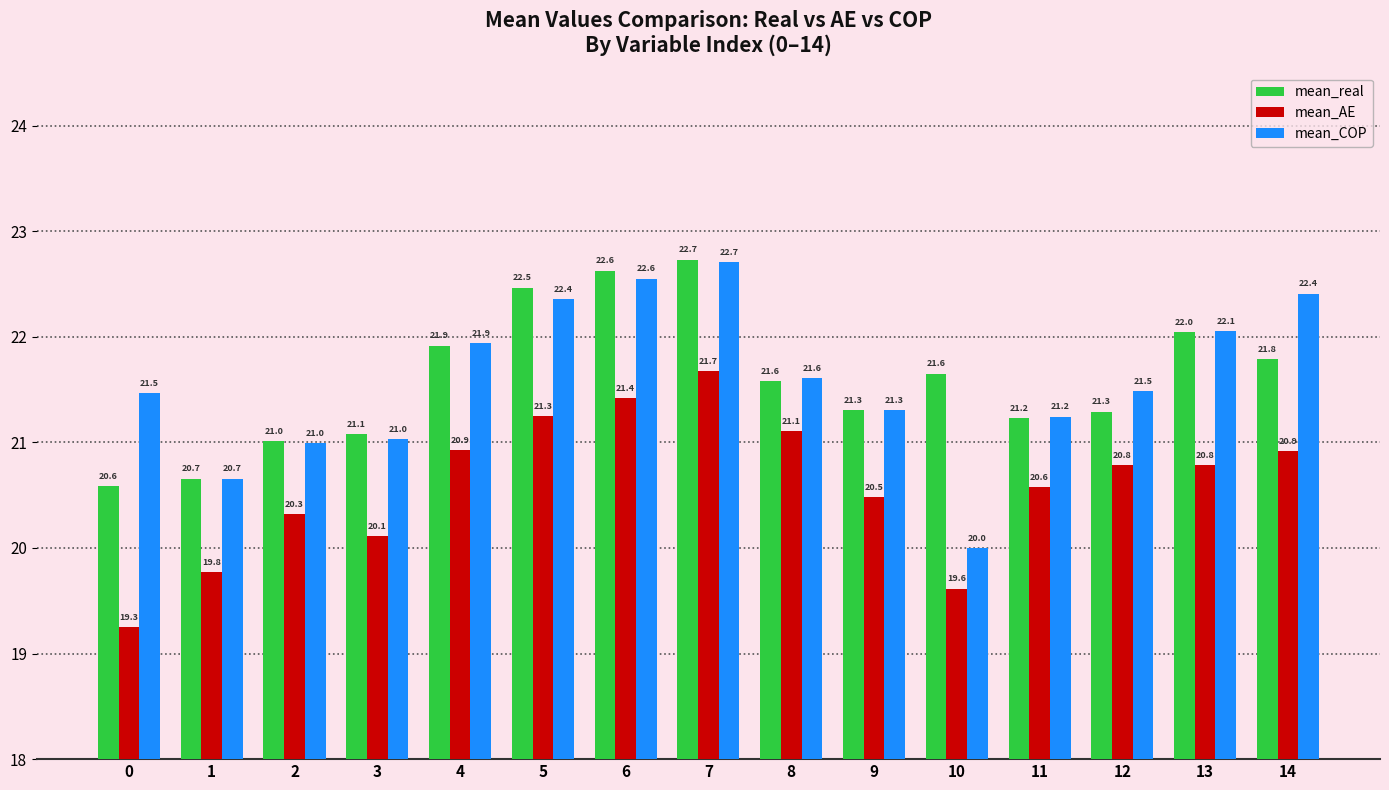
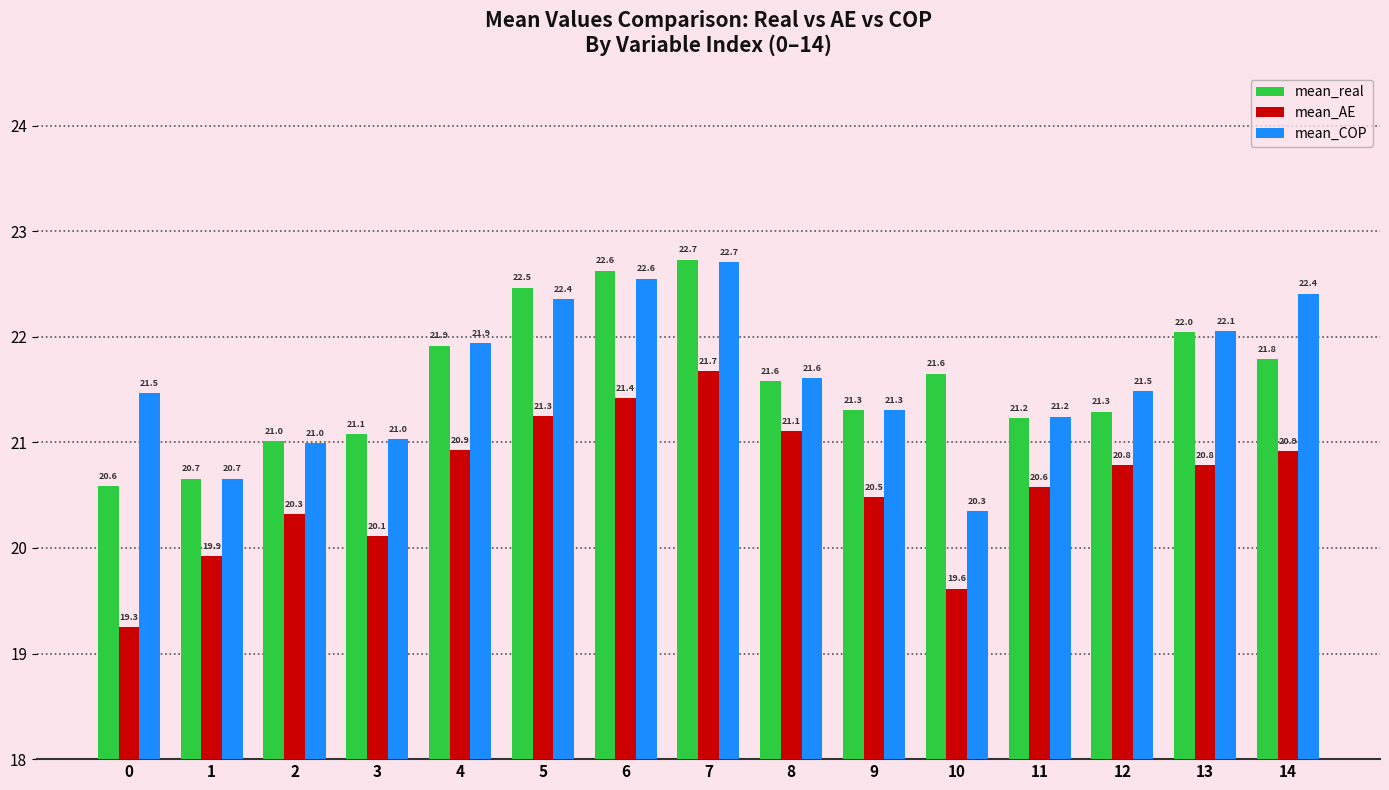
mean_AE, 1: 19.8 -> 19.9
mean_COP, 10: 20.0 -> 20.3
